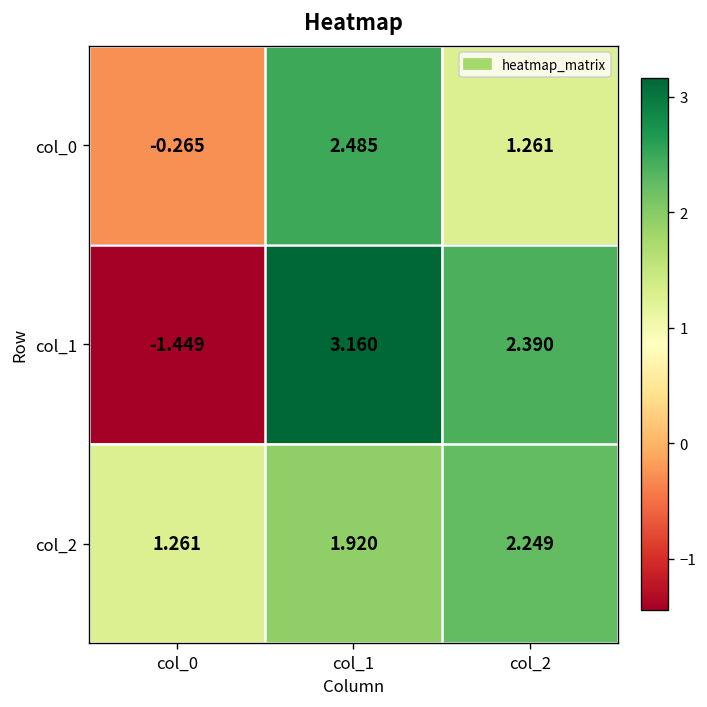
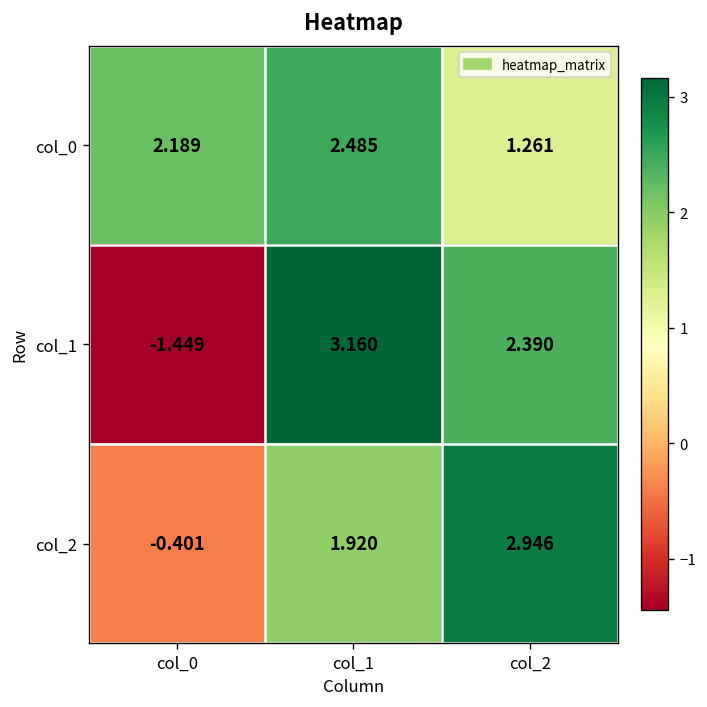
col_0, col_0: -0.265 -> 2.189
col_2, col_0: 1.261 -> -0.401
col_2, col_2: 2.249 -> 2.946
